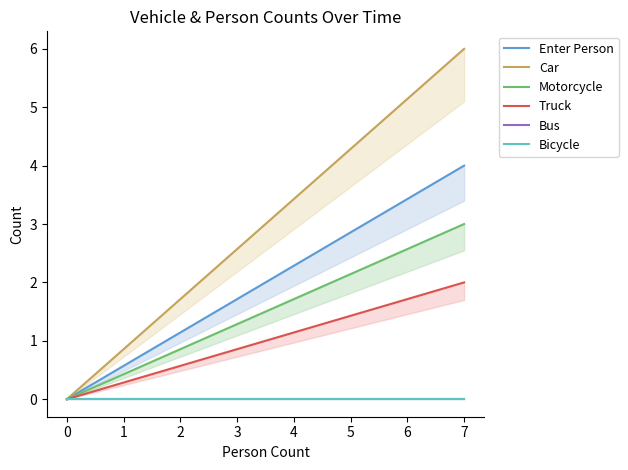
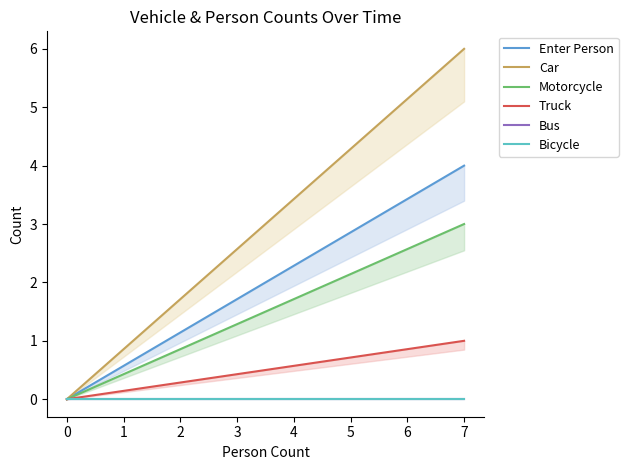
Truck, 7: 2 -> 1
